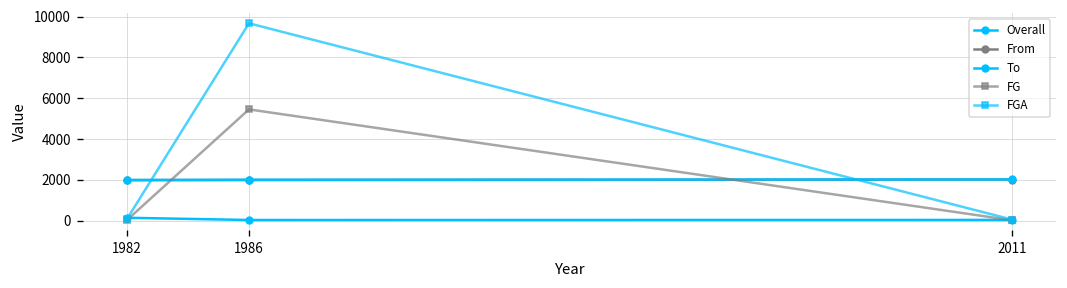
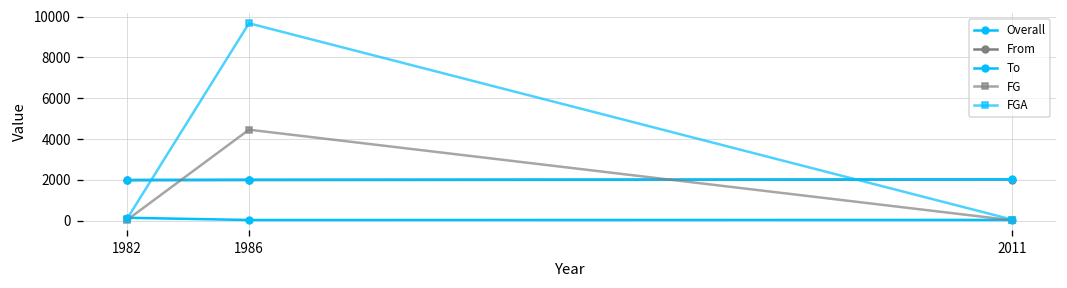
FG, 1986: 5500 -> 4500
